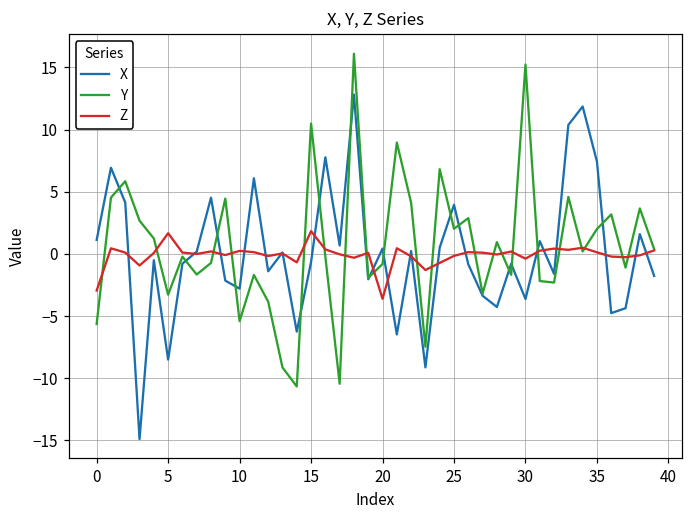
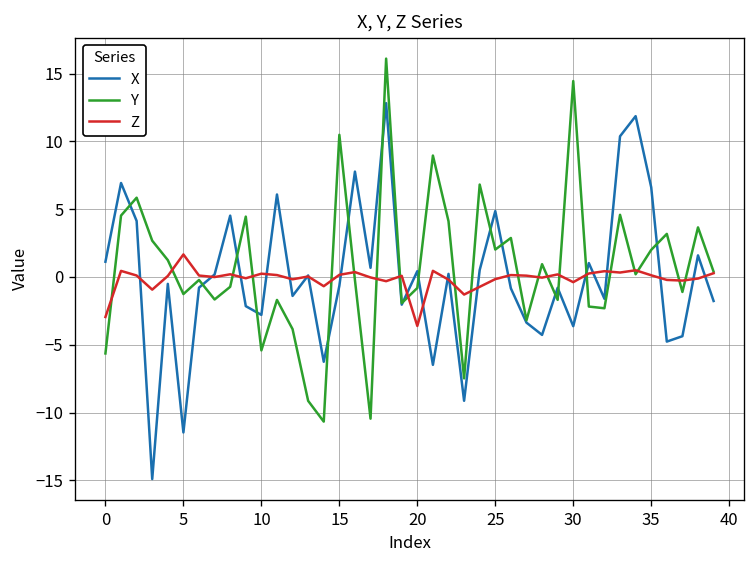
X, 5: -8.5 -> -11.5
Y, 5: -3.3 -> -1.3
Z, 15: 1.8 -> 0.2
X, 25: 3.9 -> 4.9
Y, 30: 15.2 -> 14.4
X, 35: 7.4 -> 6.6
